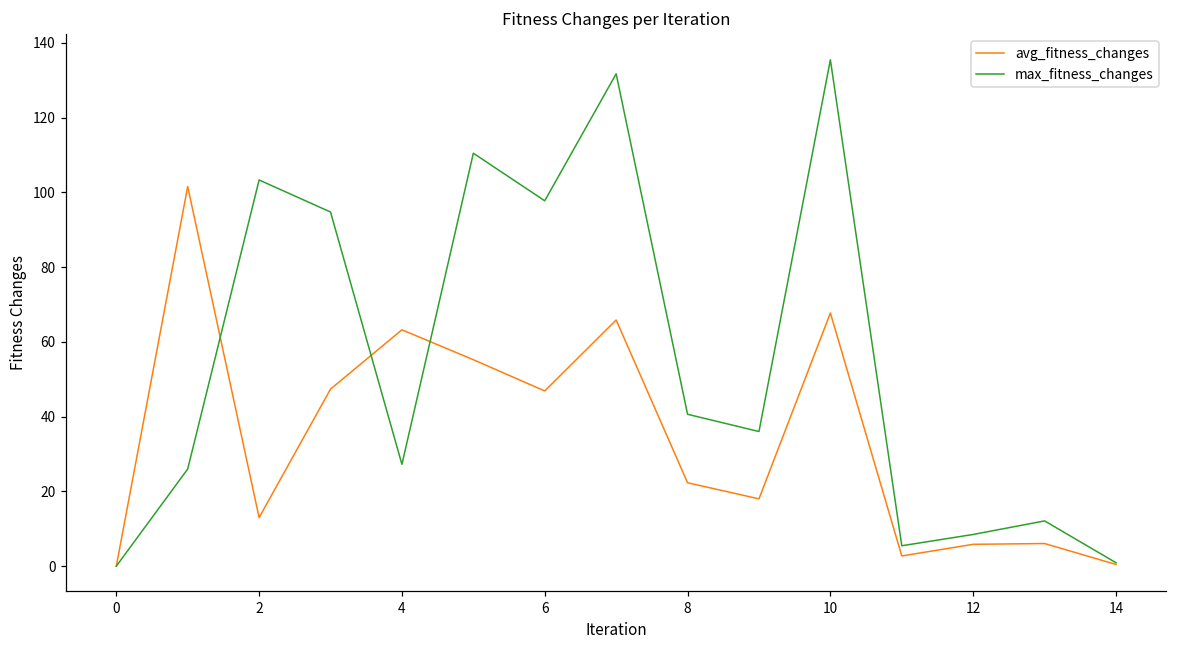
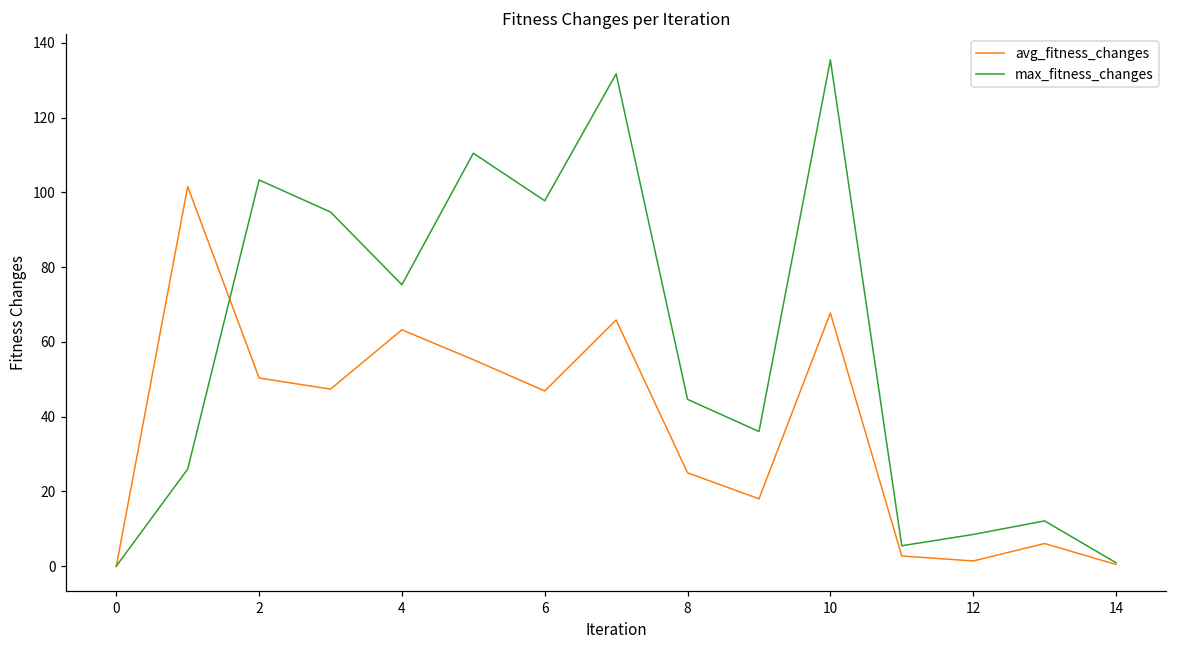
avg_fitness_changes, 2: 13 -> 50
max_fitness_changes, 4: 27 -> 75
avg_fitness_changes, 8: 22 -> 25
max_fitness_changes, 8: 41 -> 45
avg_fitness_changes, 12: 6 -> 1
